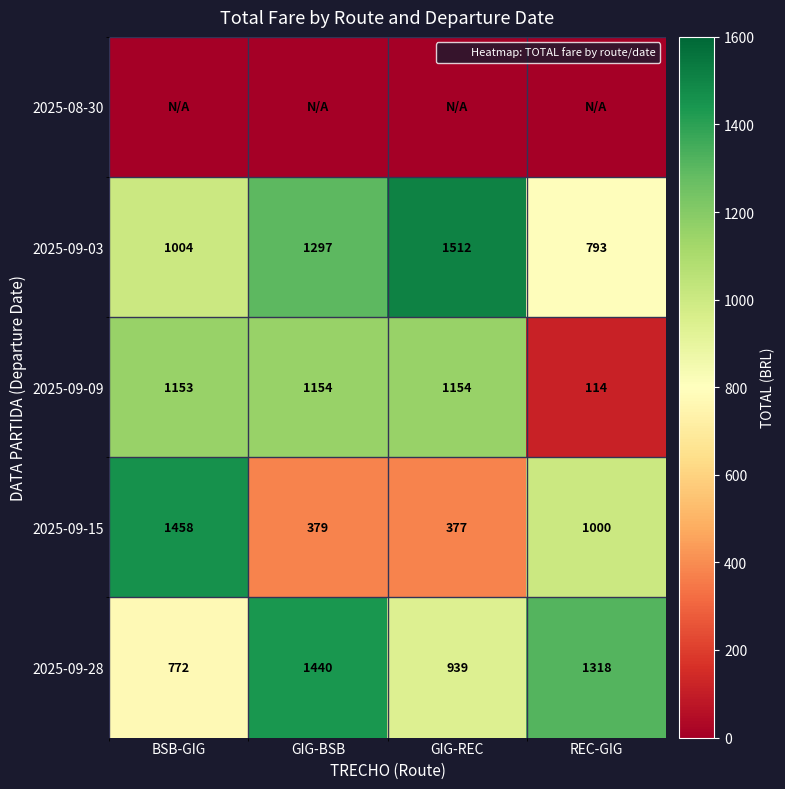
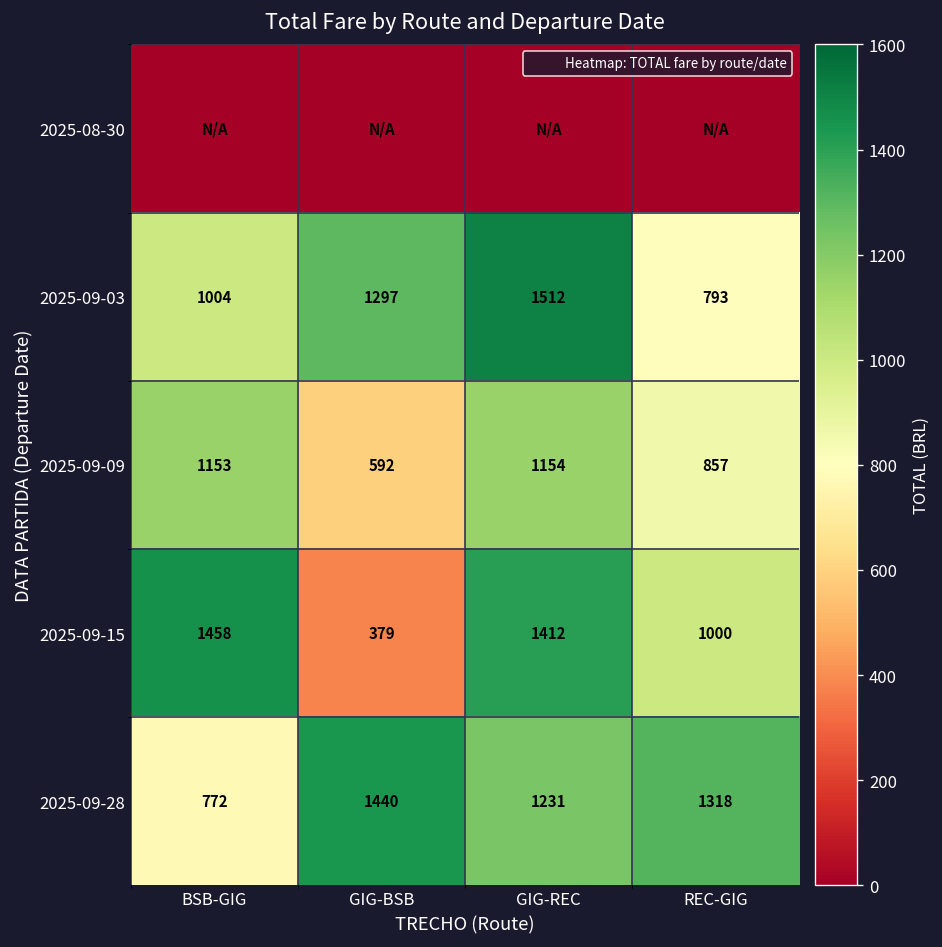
2025-09-09, GIG-BSB: 1154 -> 592
2025-09-09, REC-GIG: 114 -> 857
2025-09-15, GIG-REC: 377 -> 1412
2025-09-28, GIG-REC: 939 -> 1231
